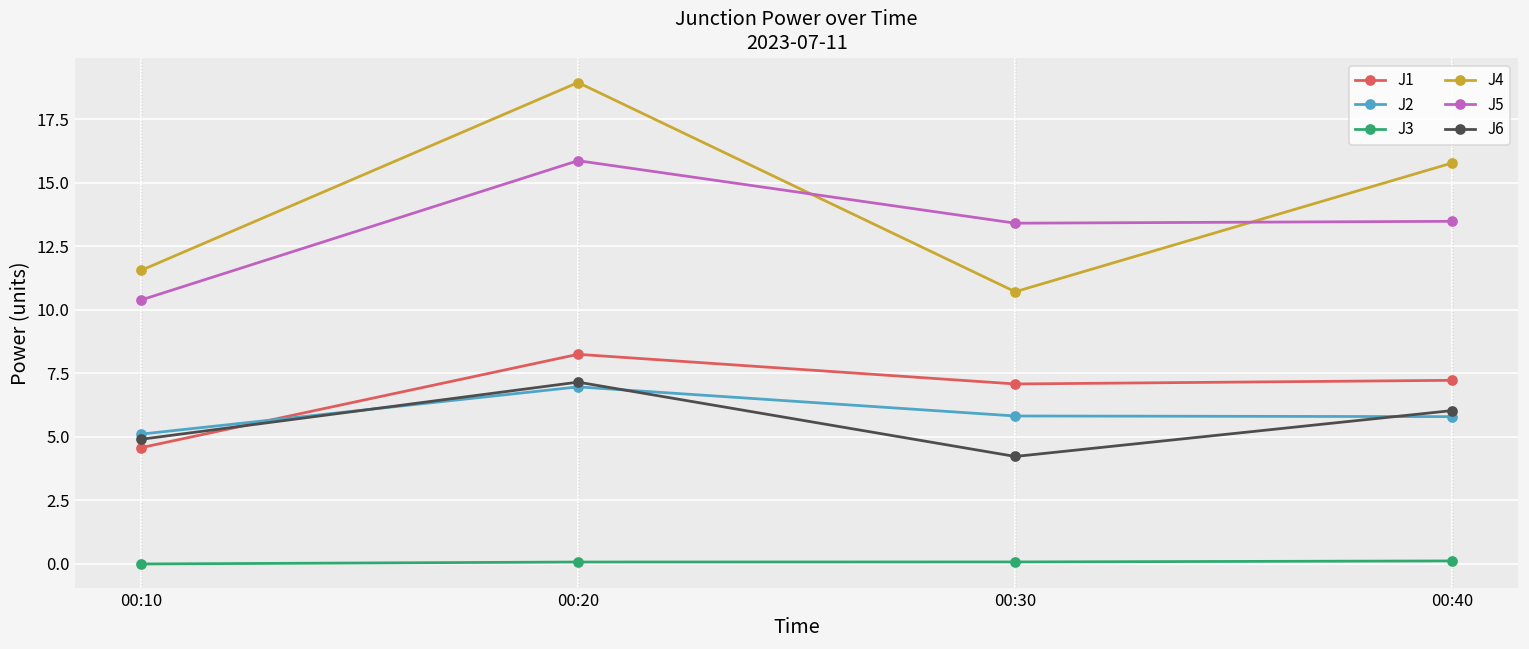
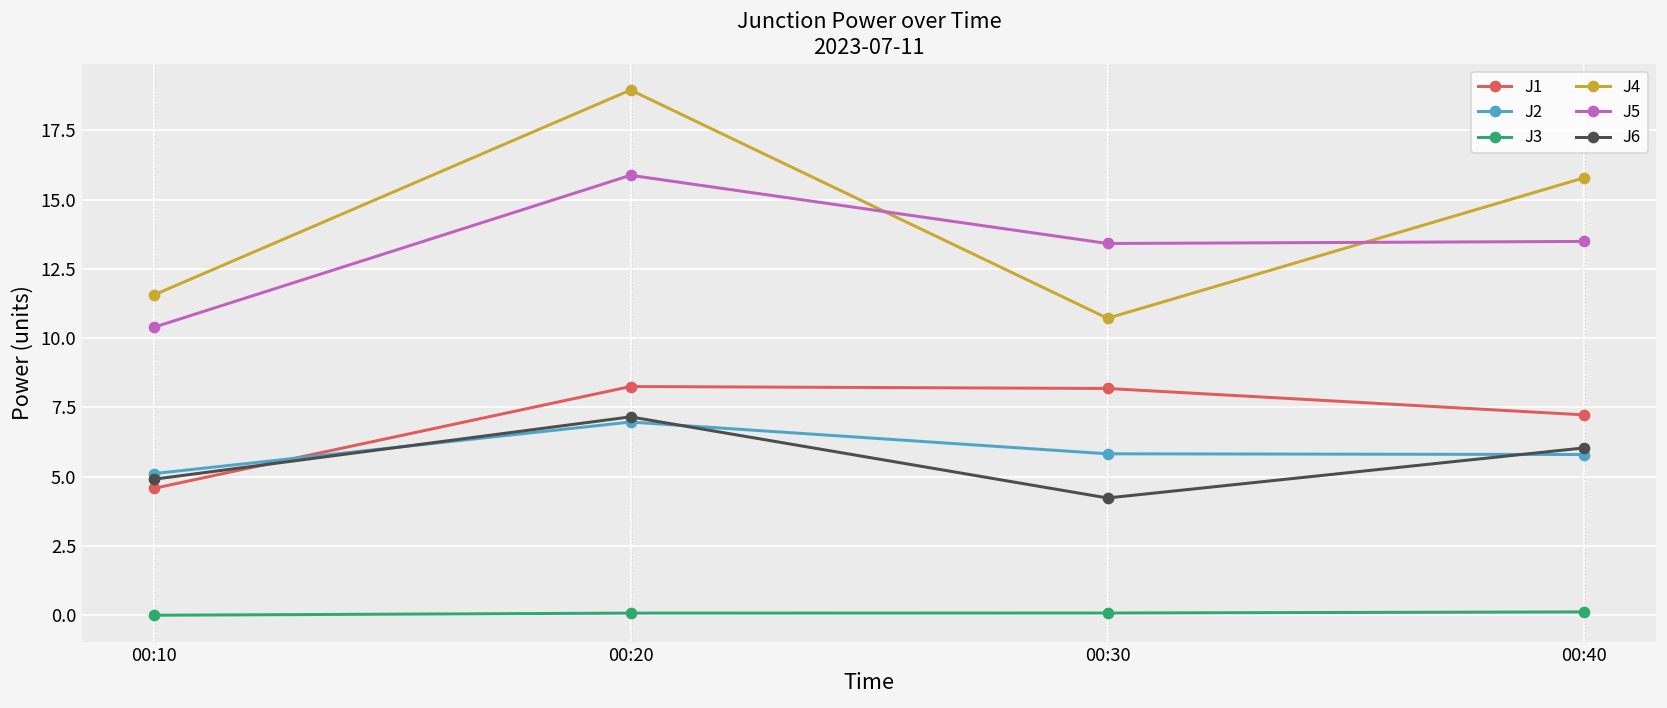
J1, 00:30: 7.1 -> 8.2
